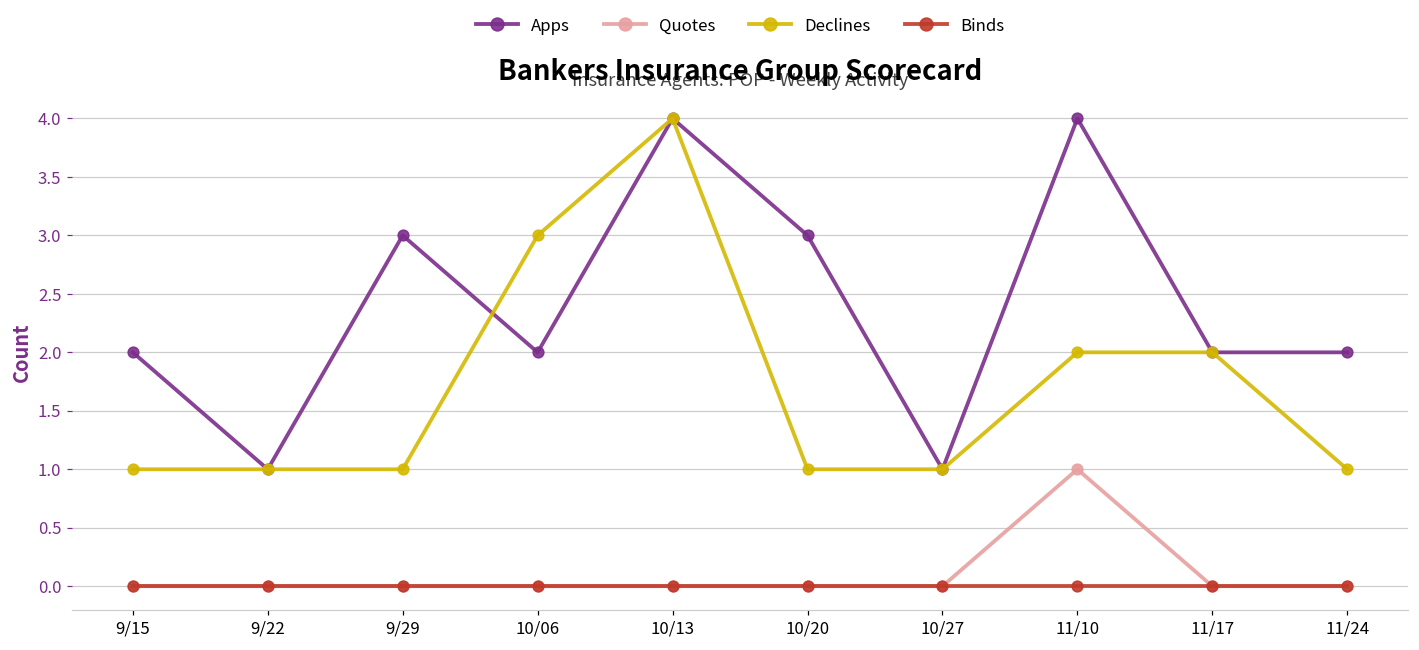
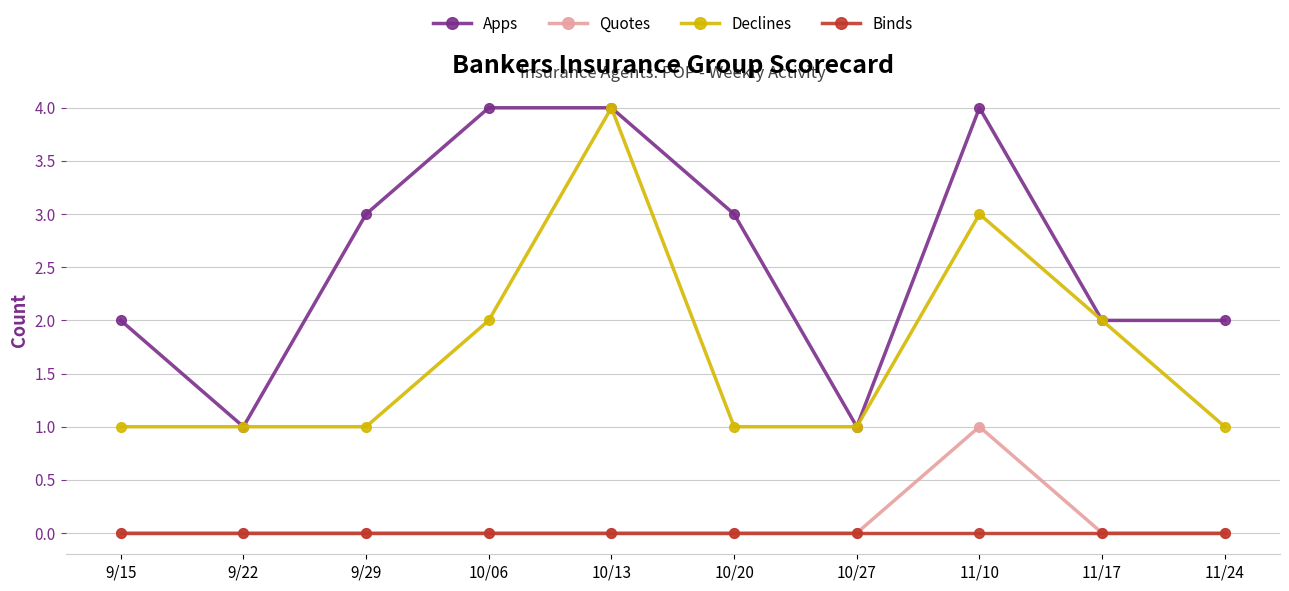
Apps, 10/06: 2 -> 4
Declines, 10/06: 3 -> 2
Declines, 11/10: 2 -> 3
